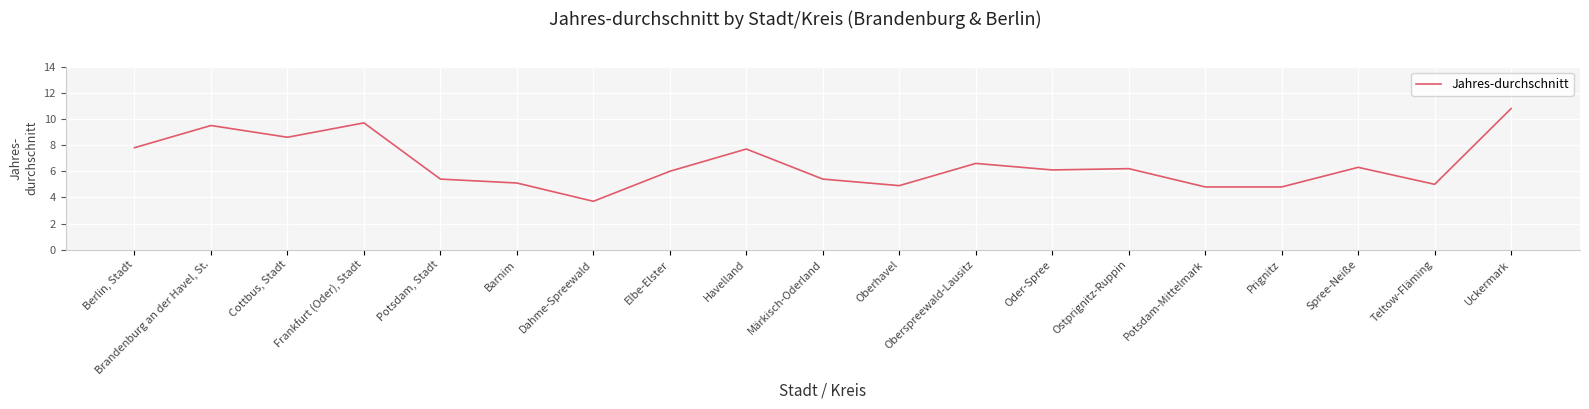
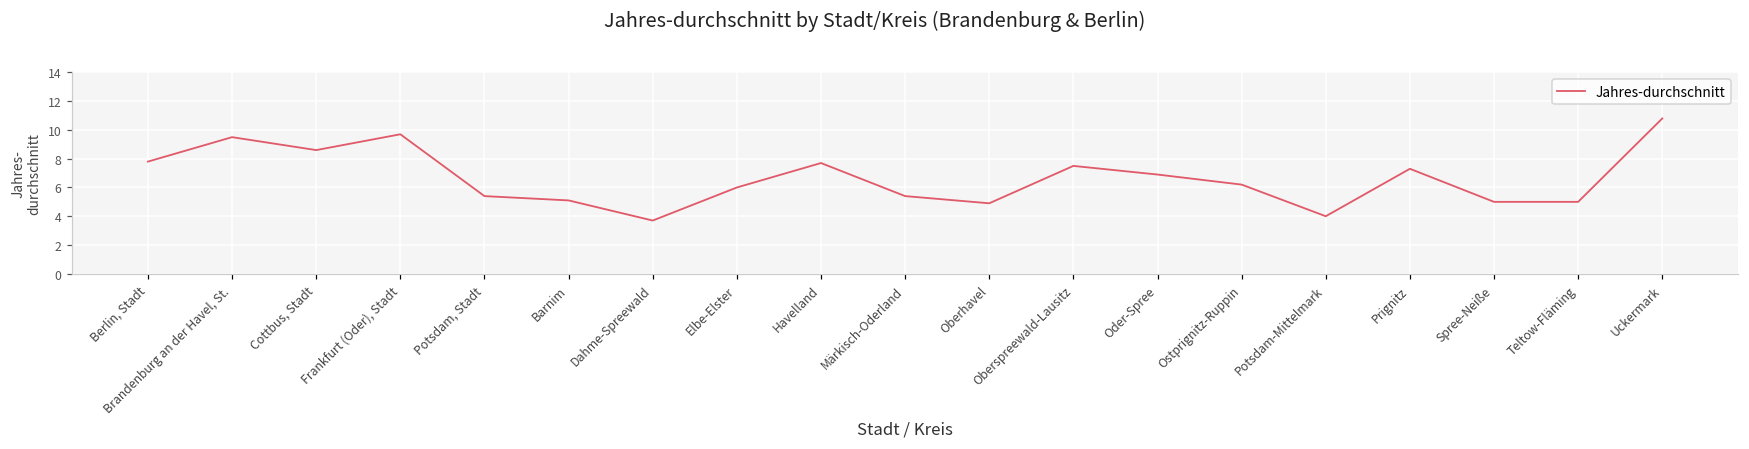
Oberspreewald-Lausitz: 6.6 -> 7.5
Oder-Spree: 6.1 -> 6.9
Potsdam-Mittelmark: 4.8 -> 4.0
Prignitz: 4.8 -> 7.3
Spree-Neiße: 6.3 -> 5.0
